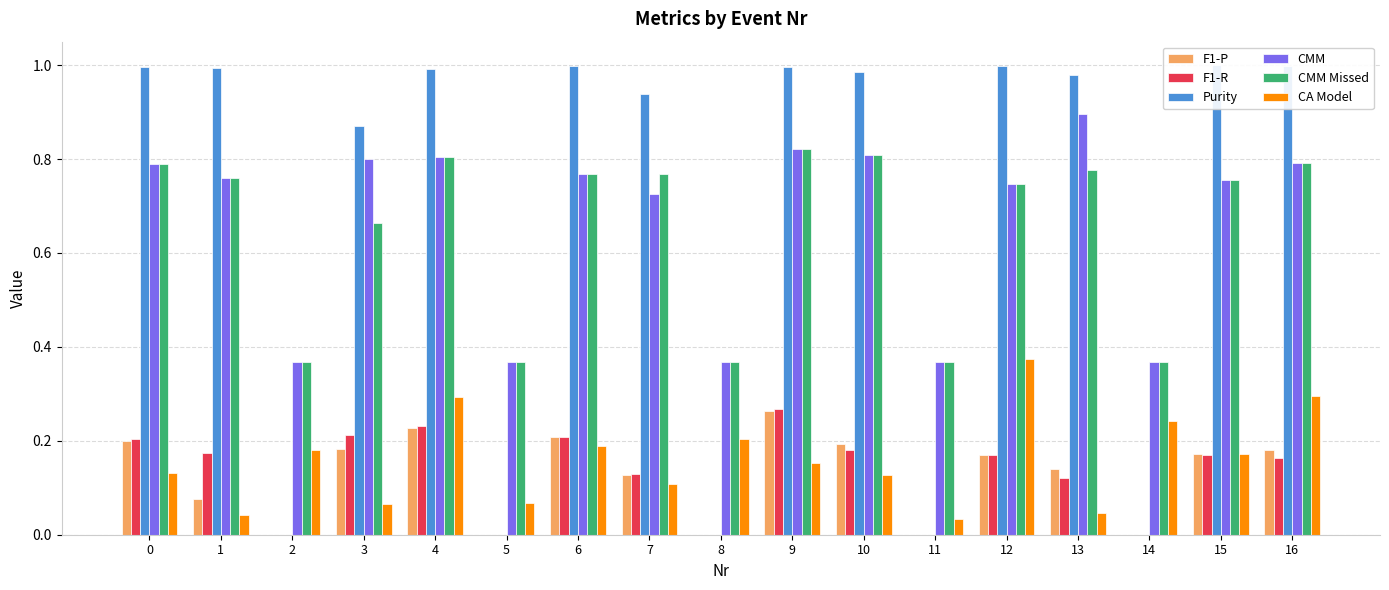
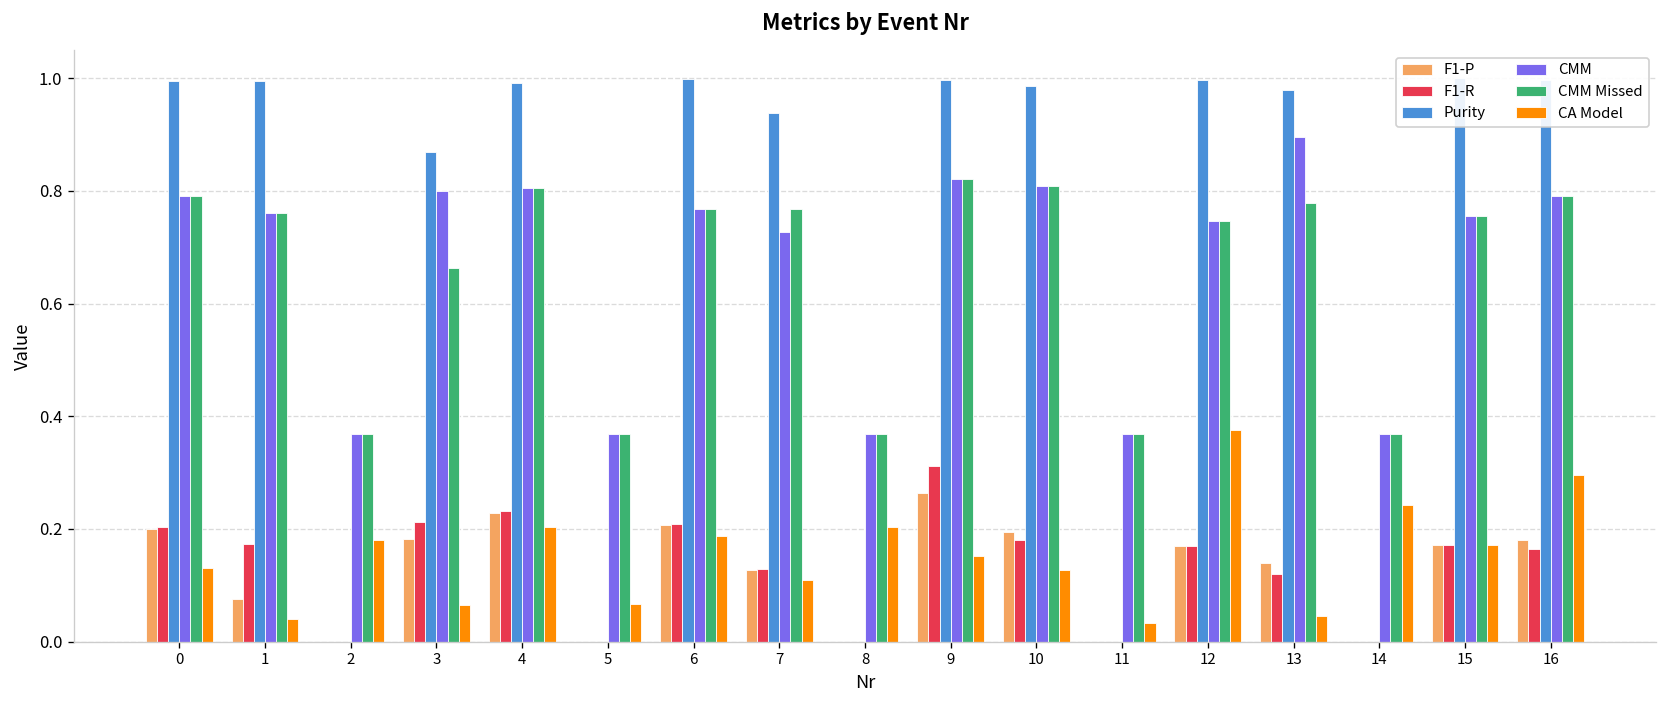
CA Model, 4: 0.29 -> 0.20
F1-R, 9: 0.27 -> 0.31
